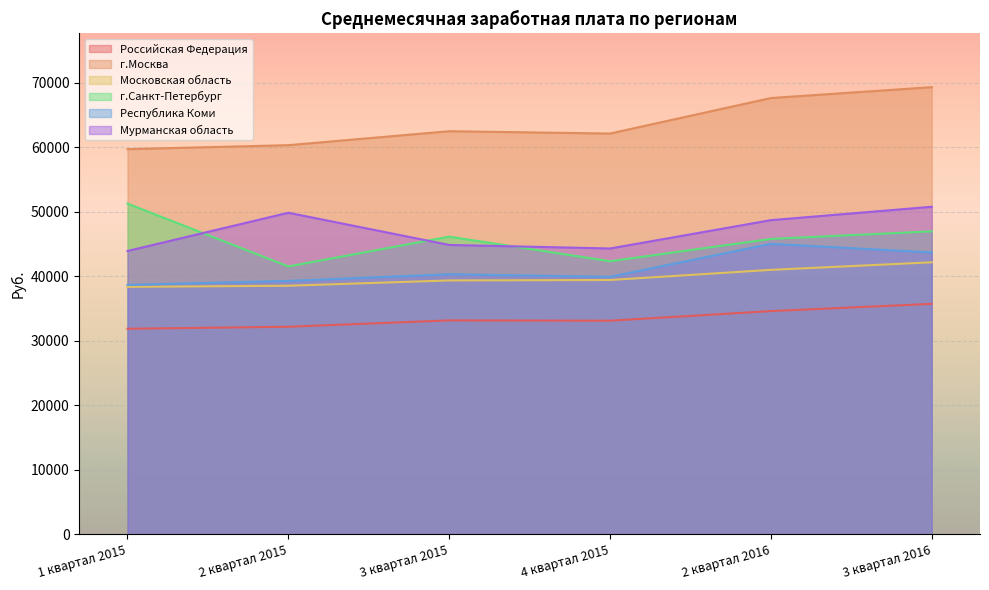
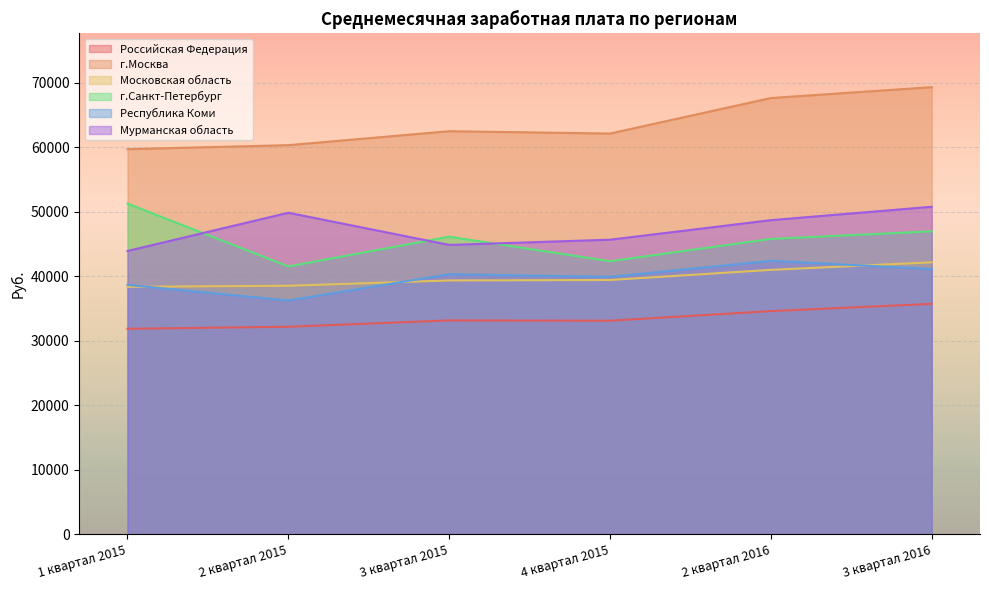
Республика Коми, 2 квартал 2015: 39000 -> 36000
Мурманская область, 4 квартал 2015: 44000 -> 46000
Республика Коми, 2 квартал 2016: 45000 -> 42000
Республика Коми, 3 квартал 2016: 44000 -> 41000
